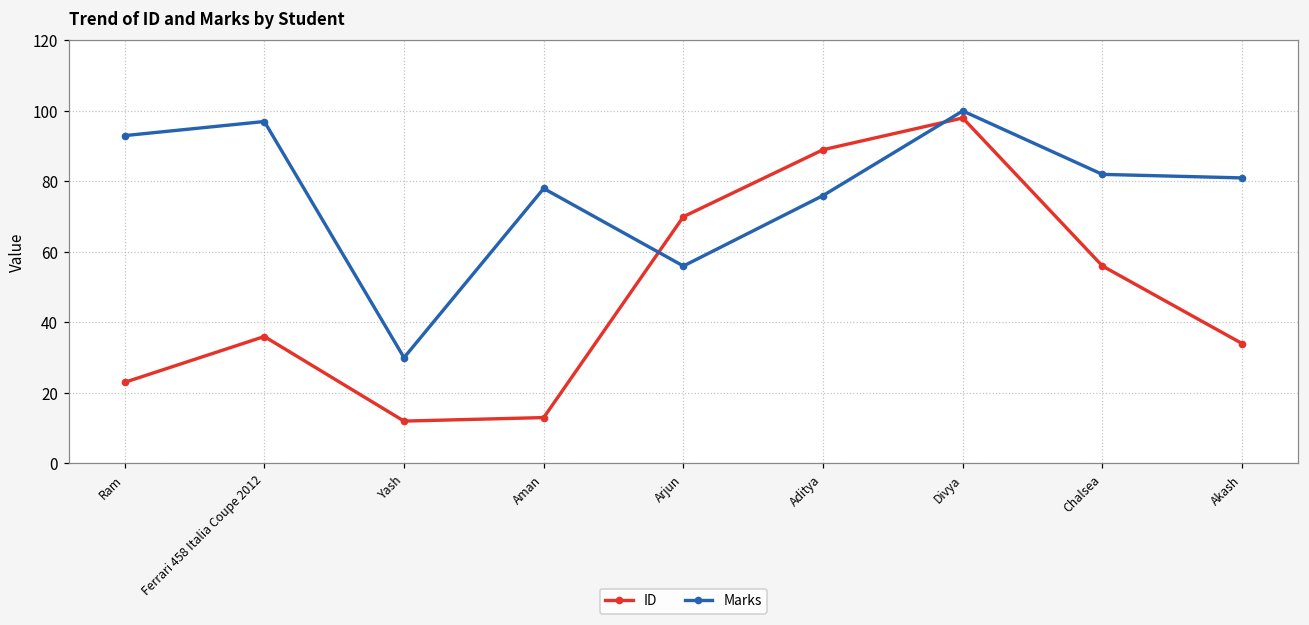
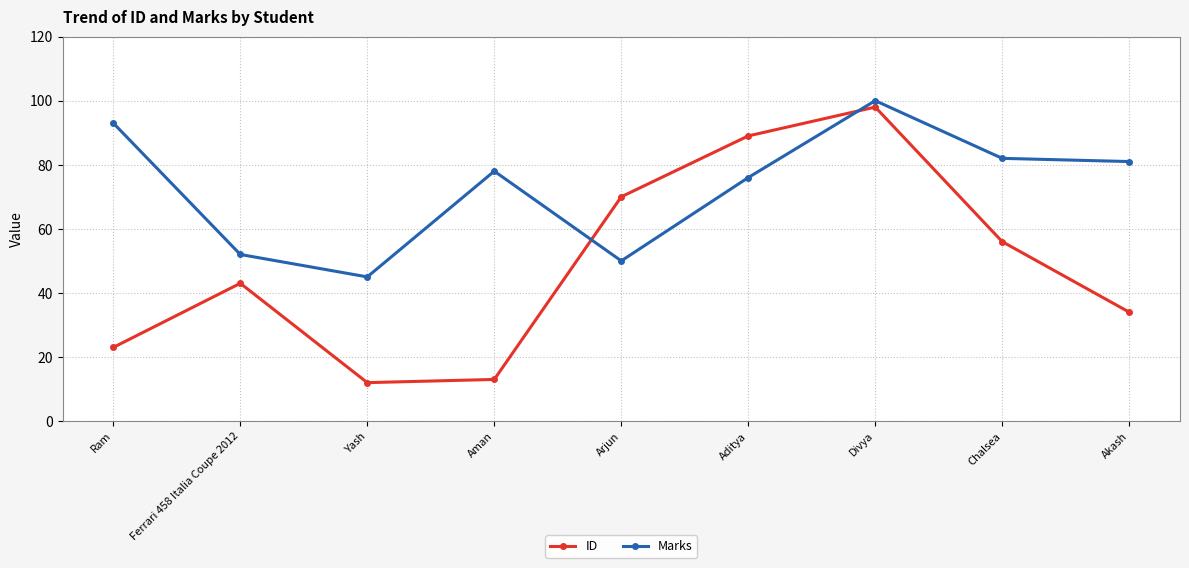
ID, Ferrari 458 Italia Coupe 2012: 36 -> 43
Marks, Ferrari 458 Italia Coupe 2012: 97 -> 52
Marks, Yash: 30 -> 45
Marks, Arjun: 56 -> 50
